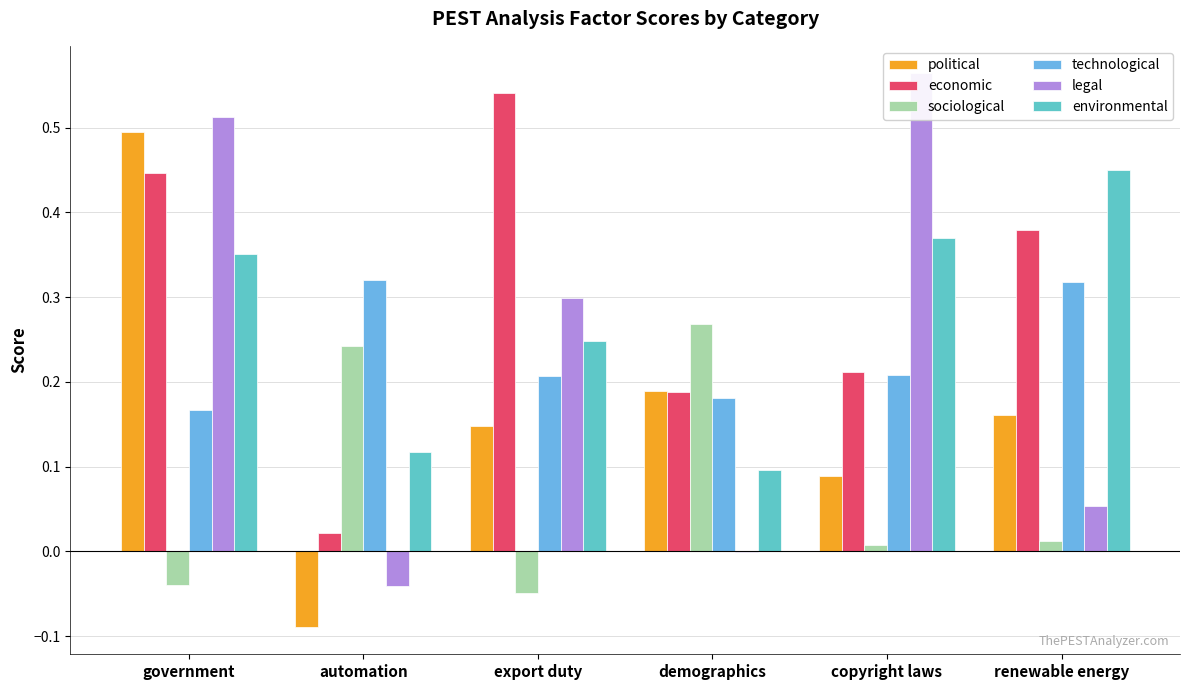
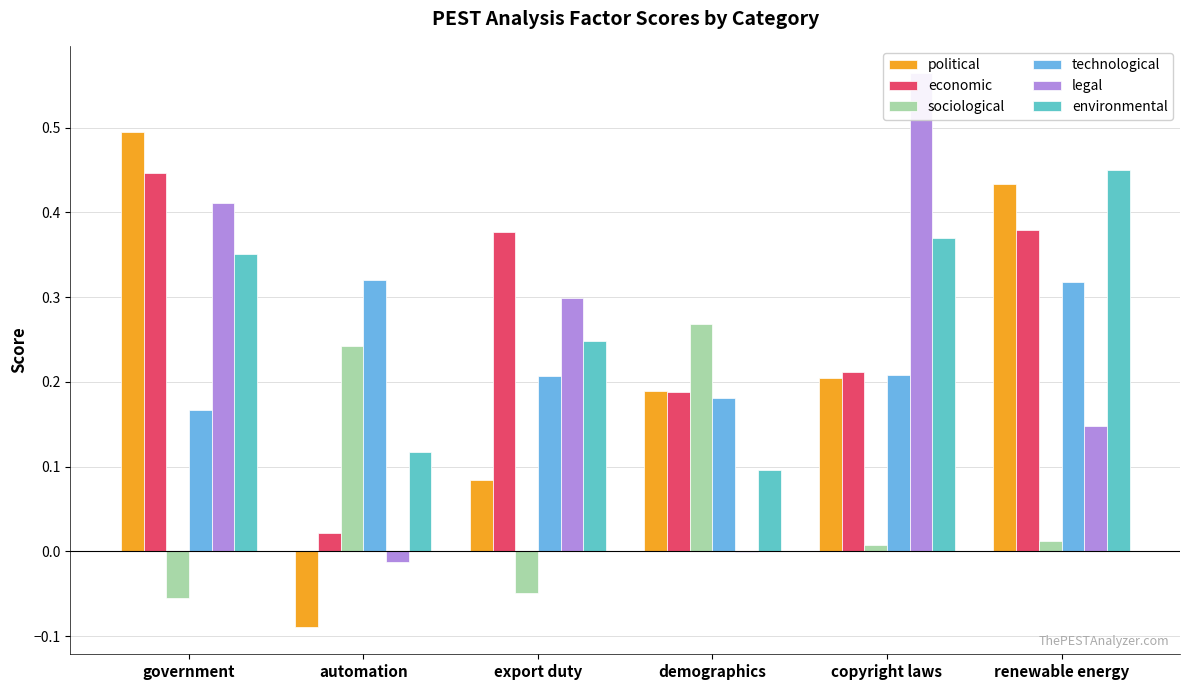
sociological, government: -0.04 -> -0.05
legal, government: 0.51 -> 0.41
legal, automation: -0.04 -> -0.01
political, export duty: 0.15 -> 0.08
economic, export duty: 0.54 -> 0.38
political, copyright laws: 0.09 -> 0.20
political, renewable energy: 0.16 -> 0.43
legal, renewable energy: 0.05 -> 0.15
